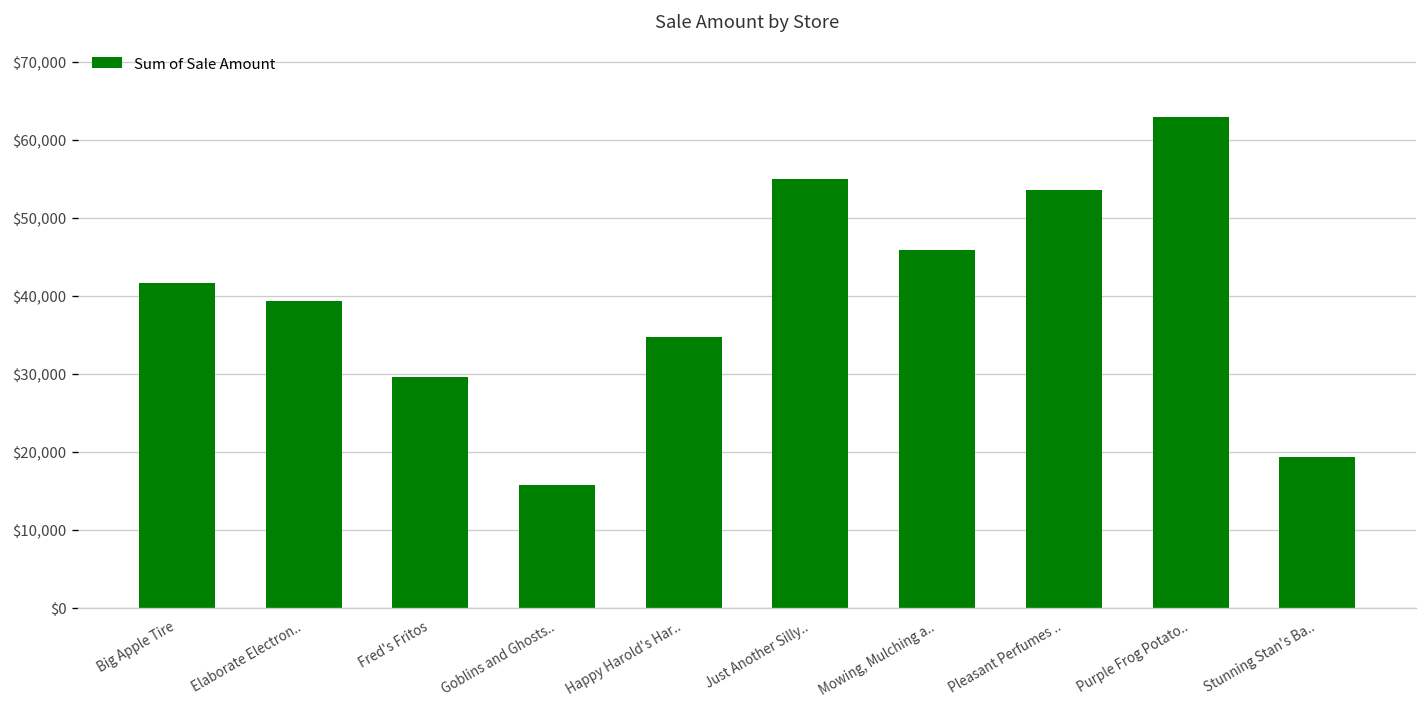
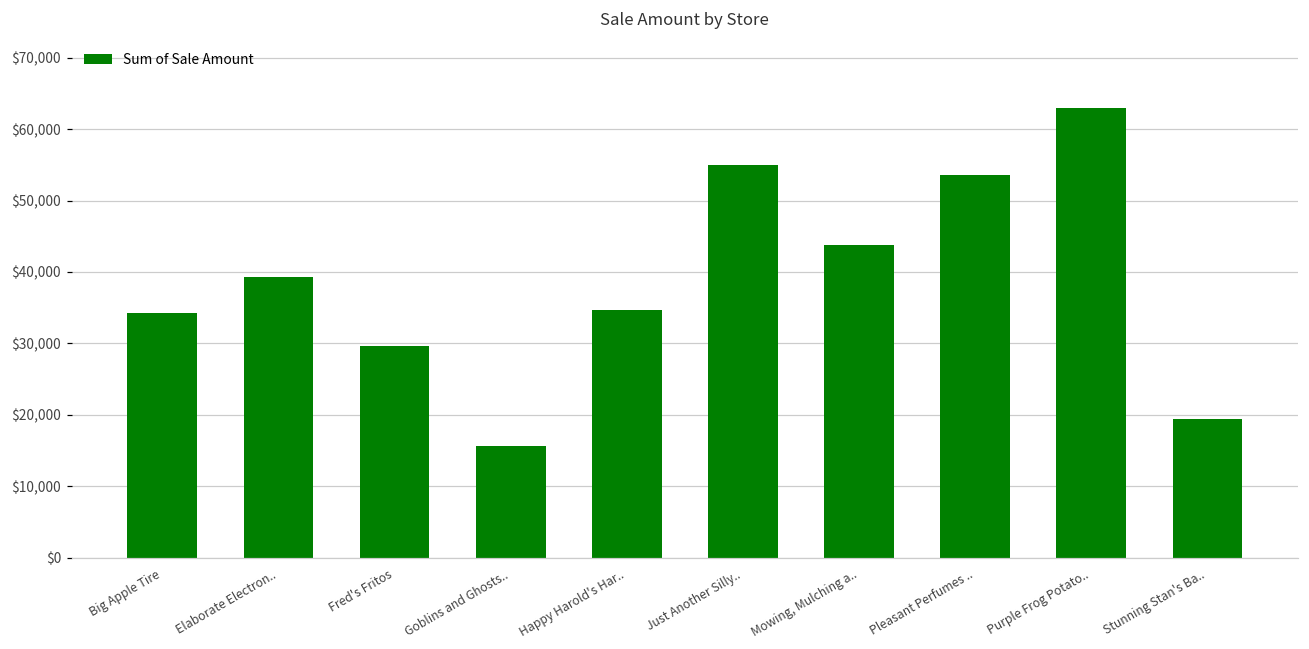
Big Apple Tire: $42,000 -> $34,000
Mowing, Mulching a..: $46,000 -> $44,000
